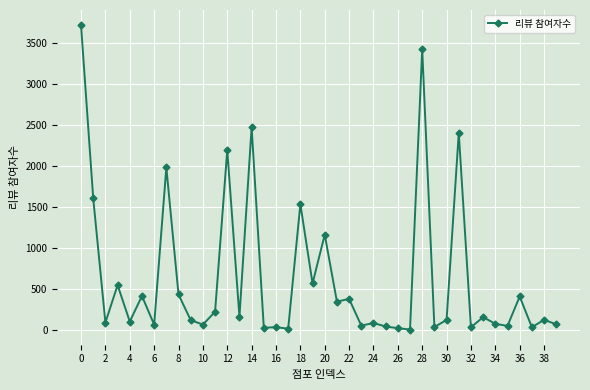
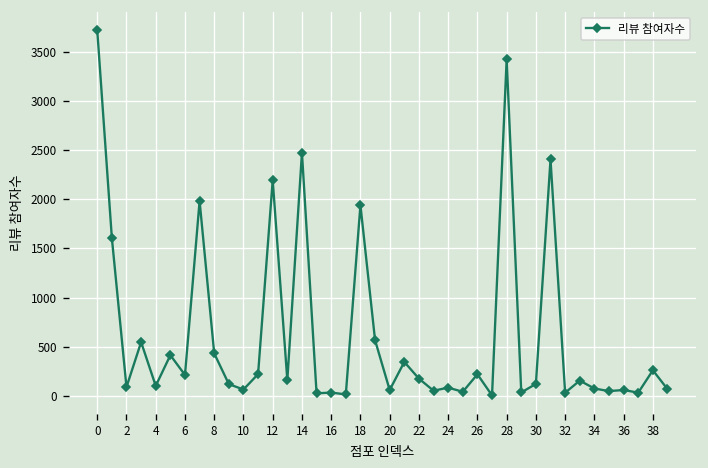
6: 100 -> 200
18: 1500 -> 1900
20: 1200 -> 100
22: 400 -> 200
26: 0 -> 200
36: 400 -> 100
38: 100 -> 300
